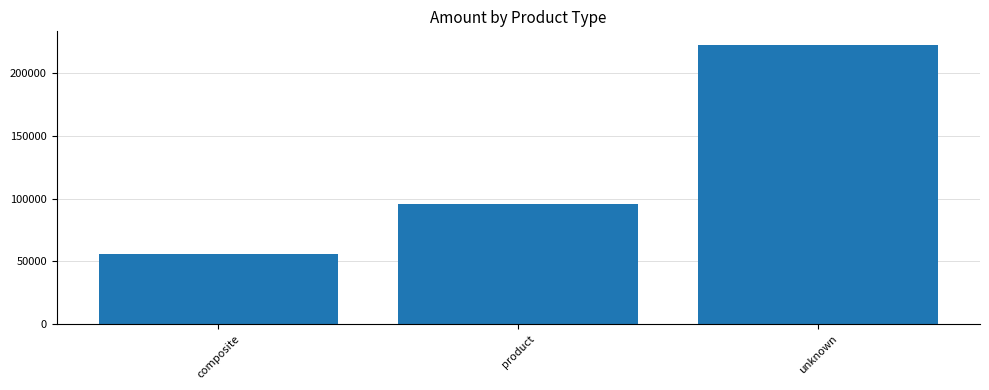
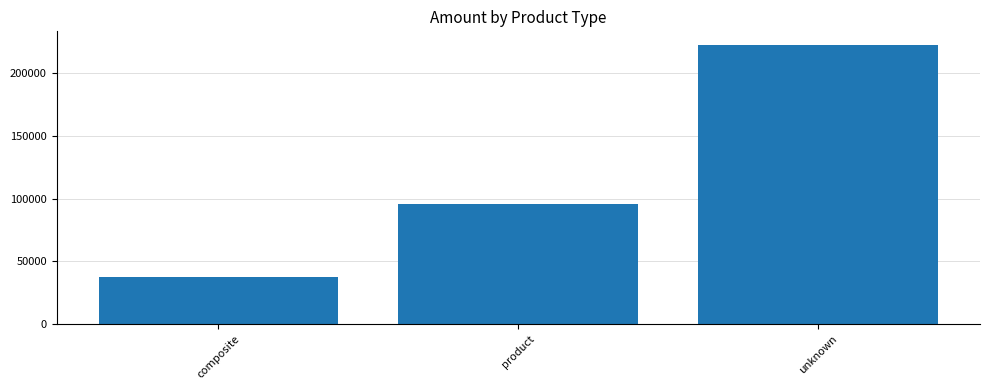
composite: 56000 -> 37000
